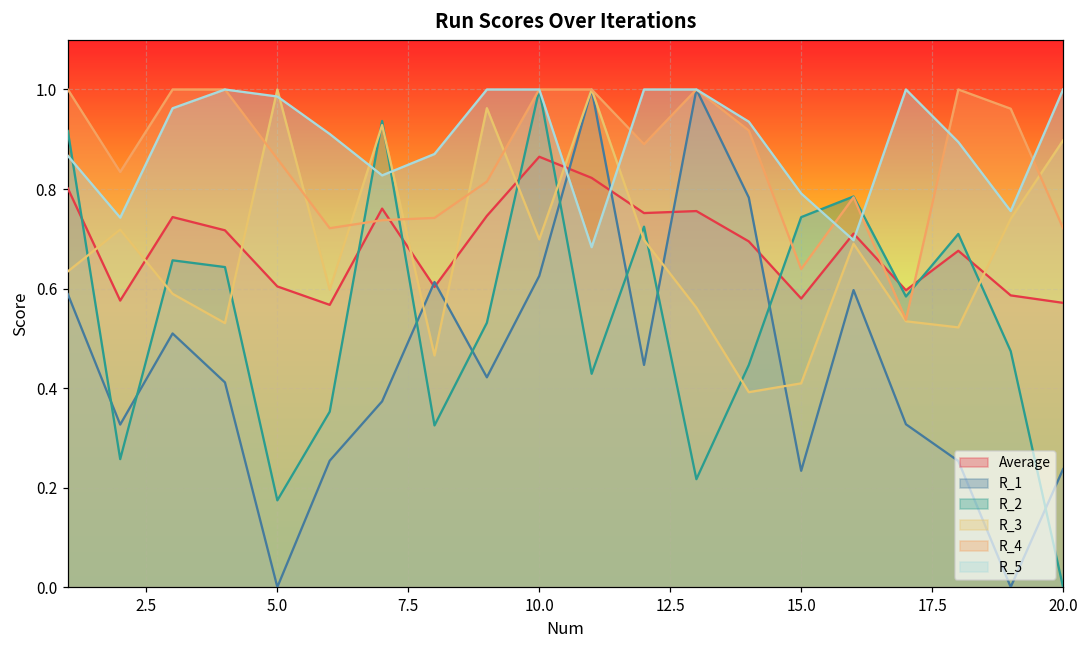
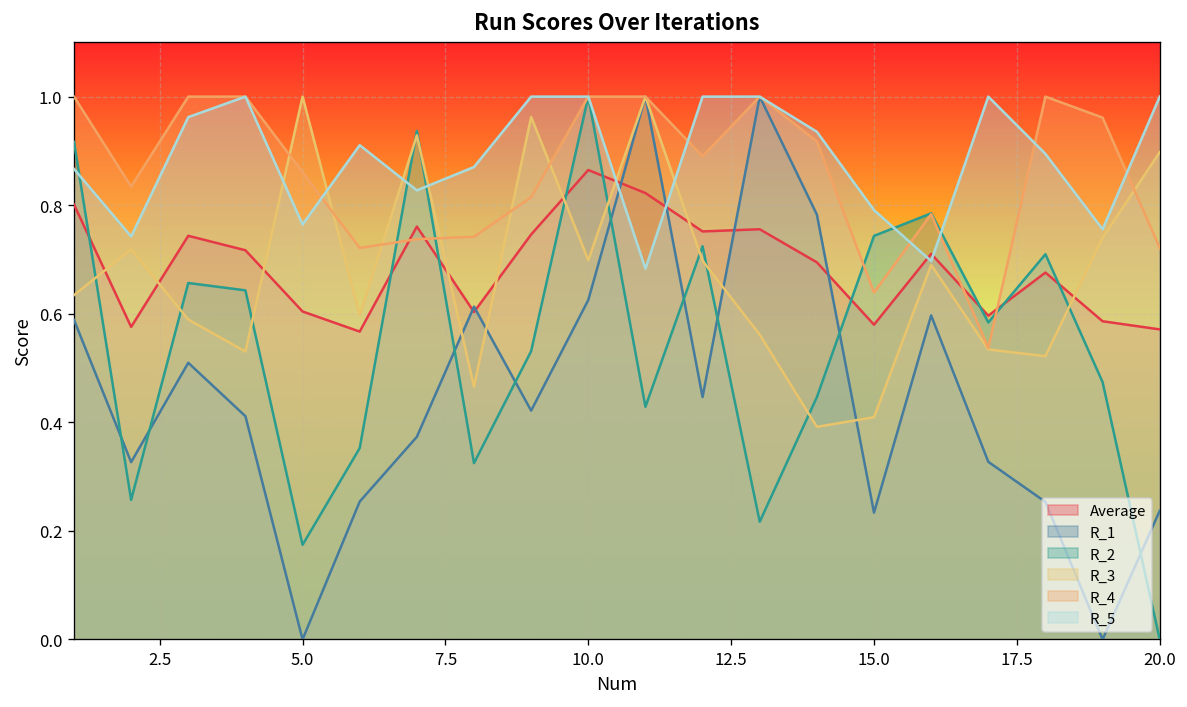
R_5, 5.0: 0.99 -> 0.76
